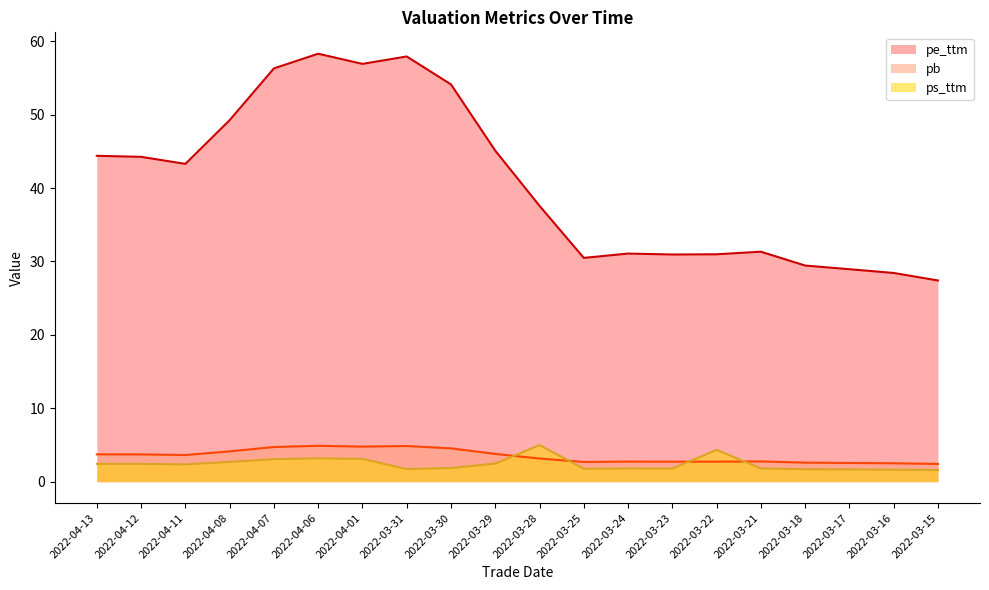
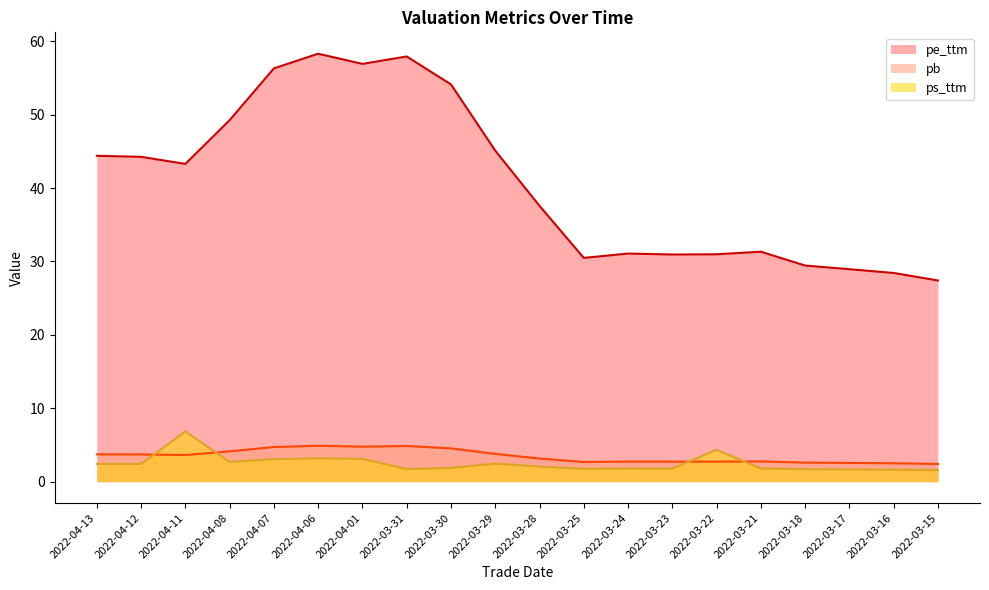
ps_ttm, 2022-04-11: 2 -> 7
ps_ttm, 2022-03-28: 5 -> 2
